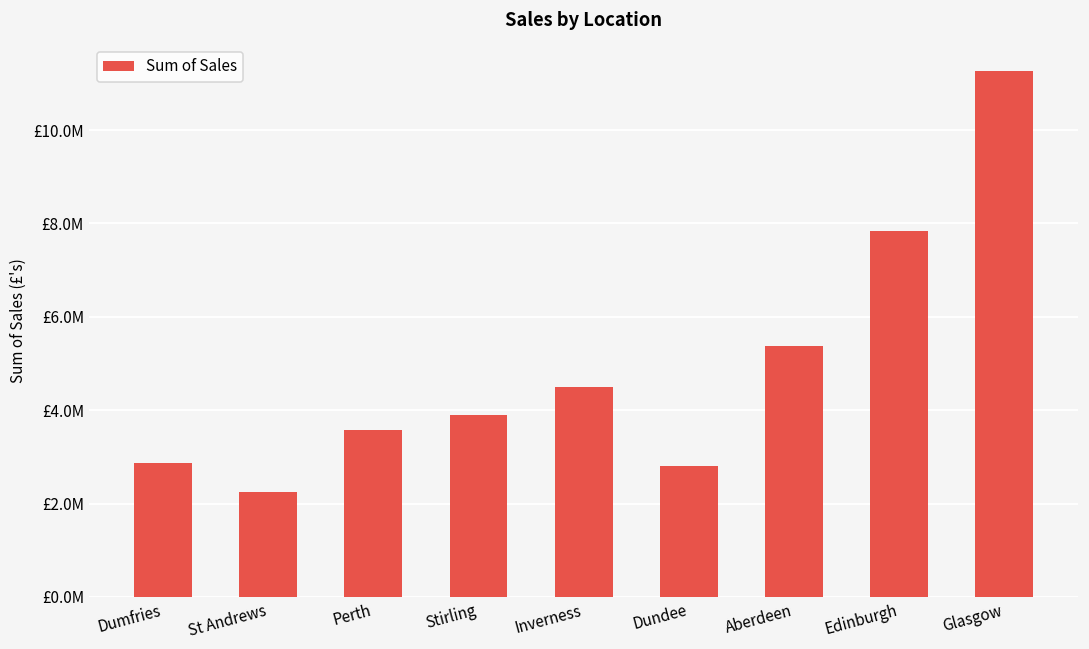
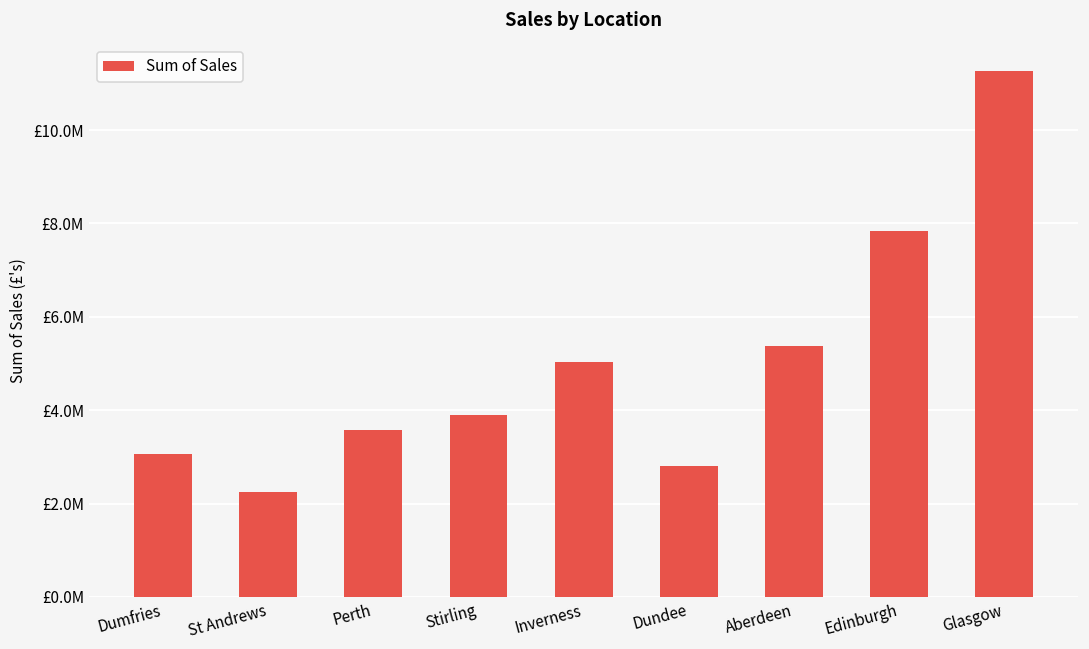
Dumfries: £2900000 -> £3100000
Inverness: £4500000 -> £5000000
